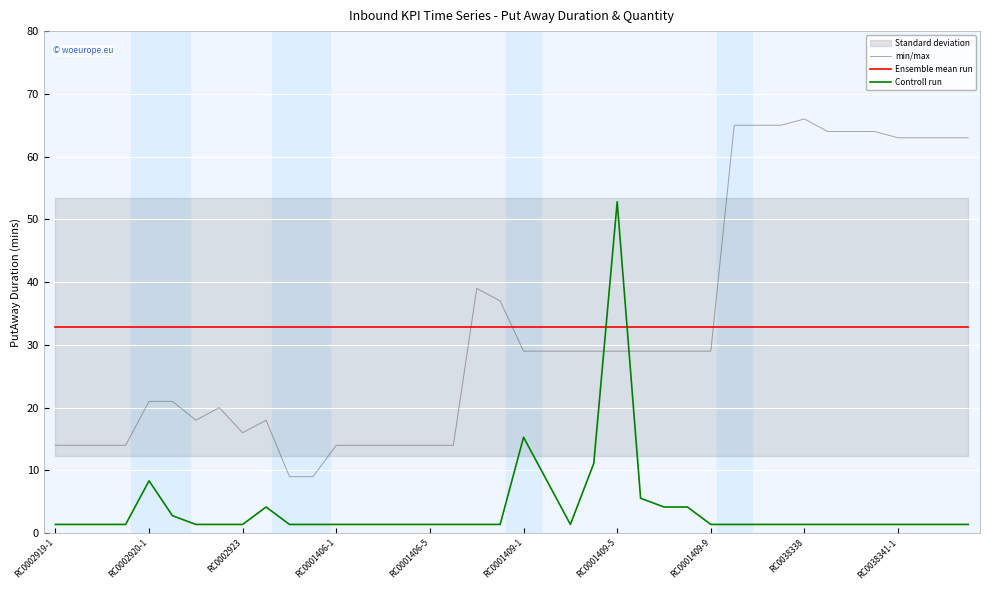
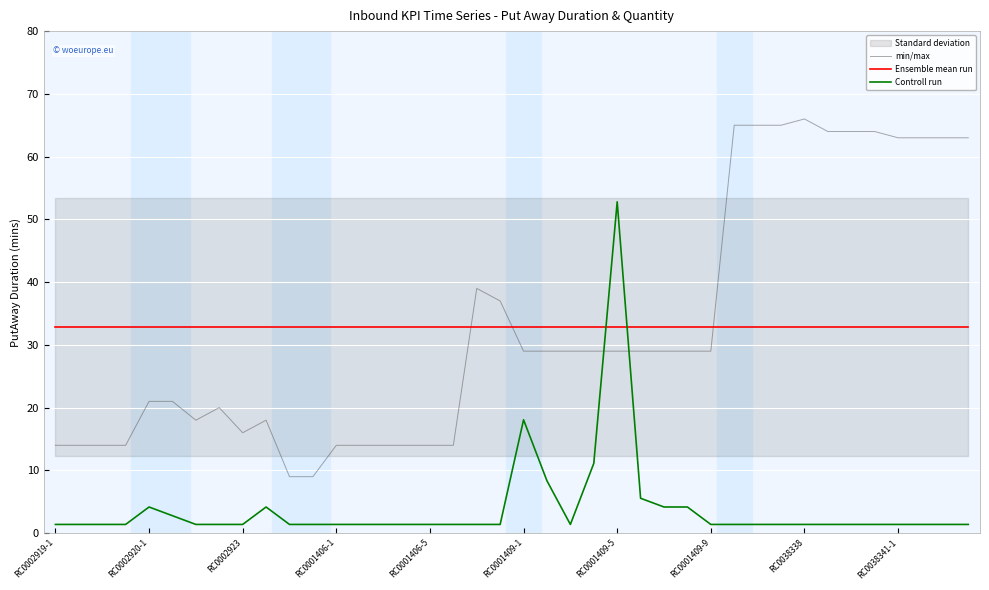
Controll run, RC0002920-1: 8 -> 4
Controll run, RC0001409-1: 15 -> 18
